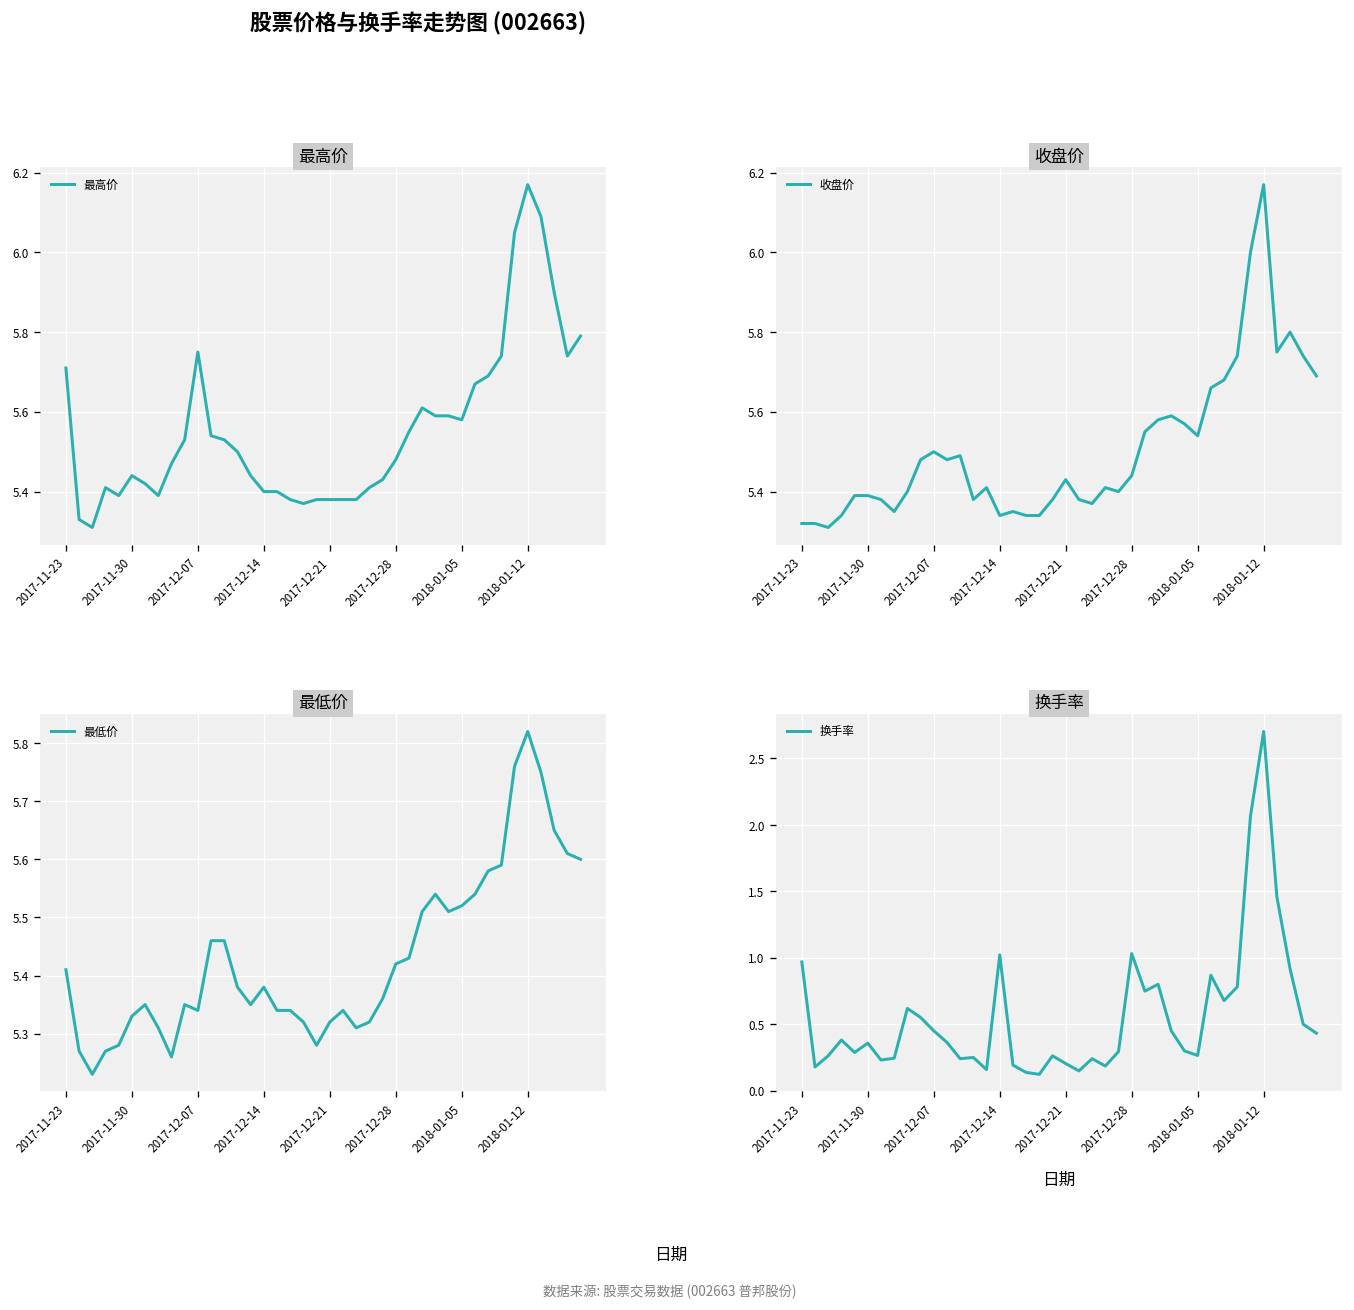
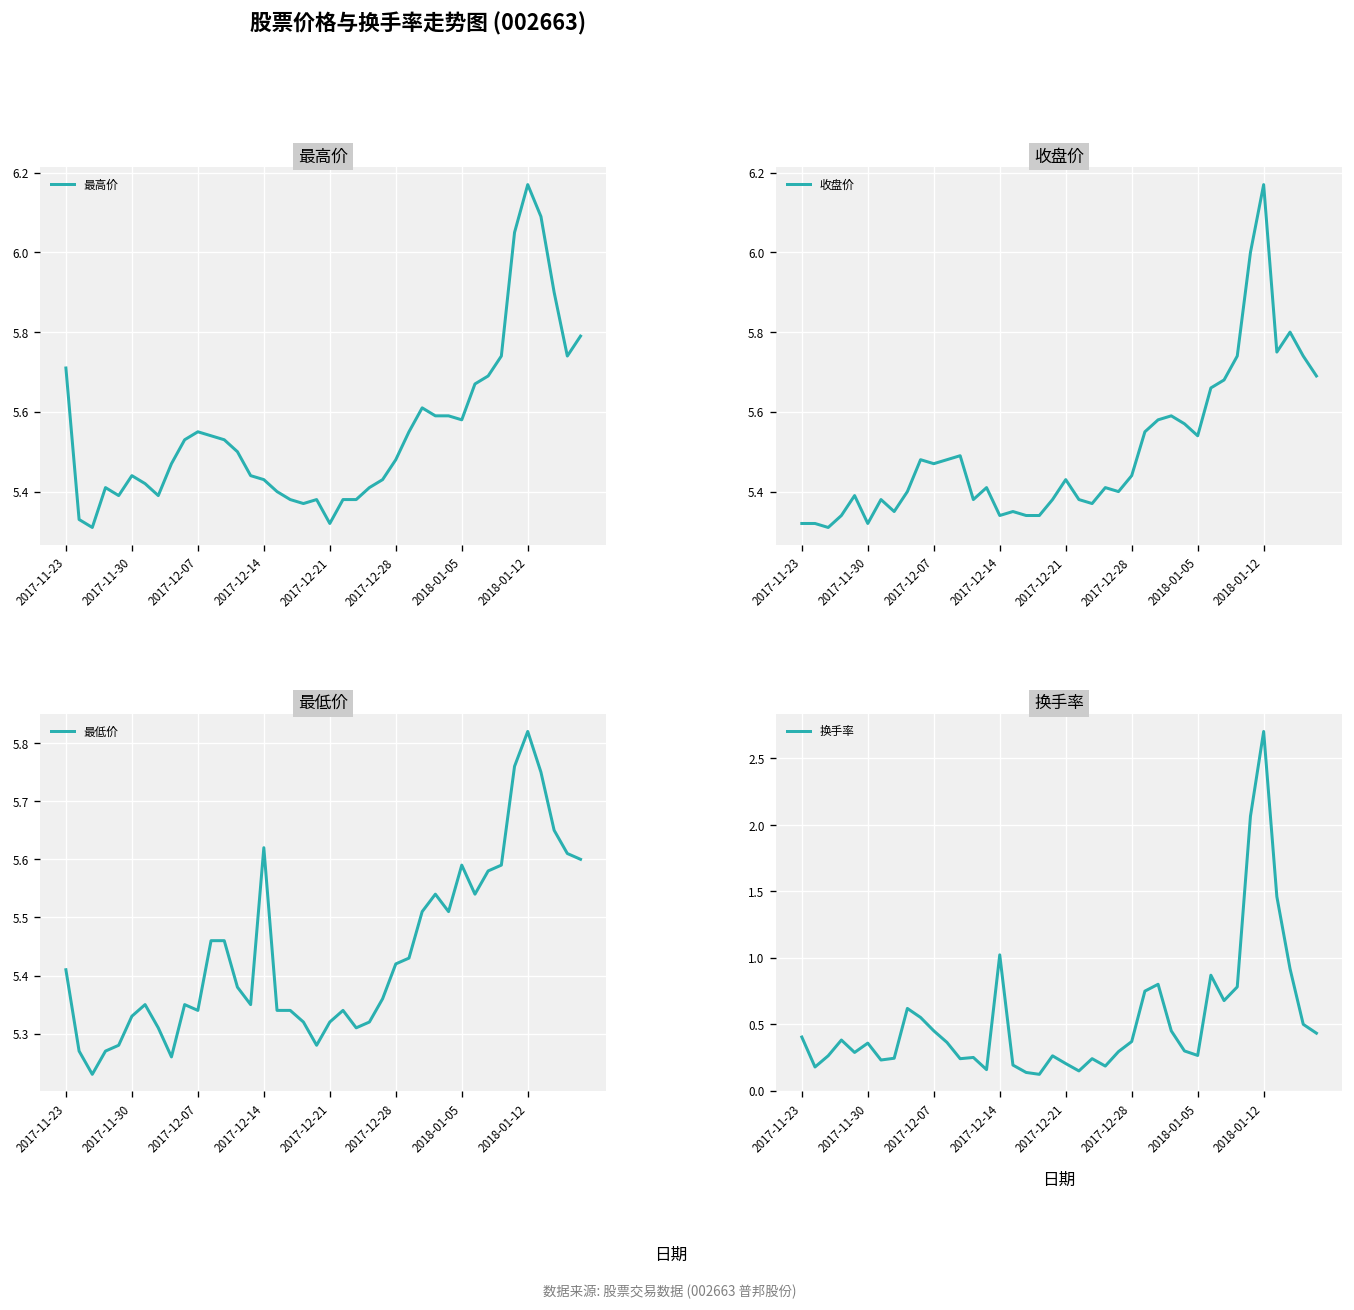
最高价, 2017-12-07: 5.75 -> 5.55
最高价, 2017-12-14: 5.40 -> 5.43
最高价, 2017-12-21: 5.38 -> 5.32
收盘价, 2017-11-30: 5.39 -> 5.32
收盘价, 2017-12-07: 5.50 -> 5.47
最低价, 2017-12-14: 5.38 -> 5.62
最低价, 2018-01-05: 5.52 -> 5.59
换手率, 2017-11-23: 0.97 -> 0.41
换手率, 2017-12-28: 1.03 -> 0.37
